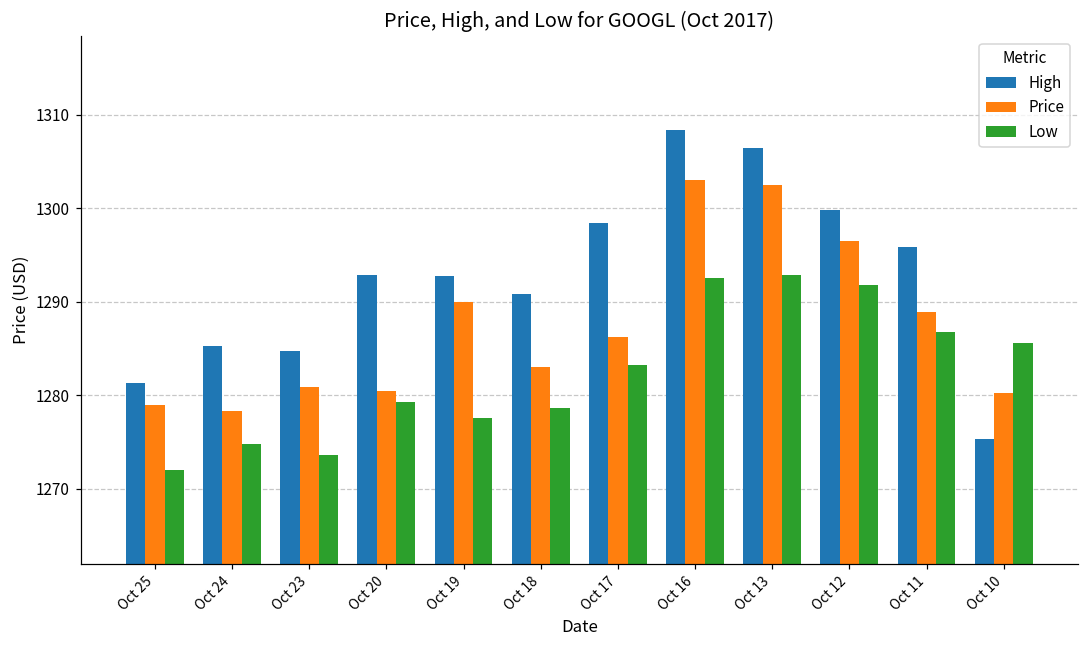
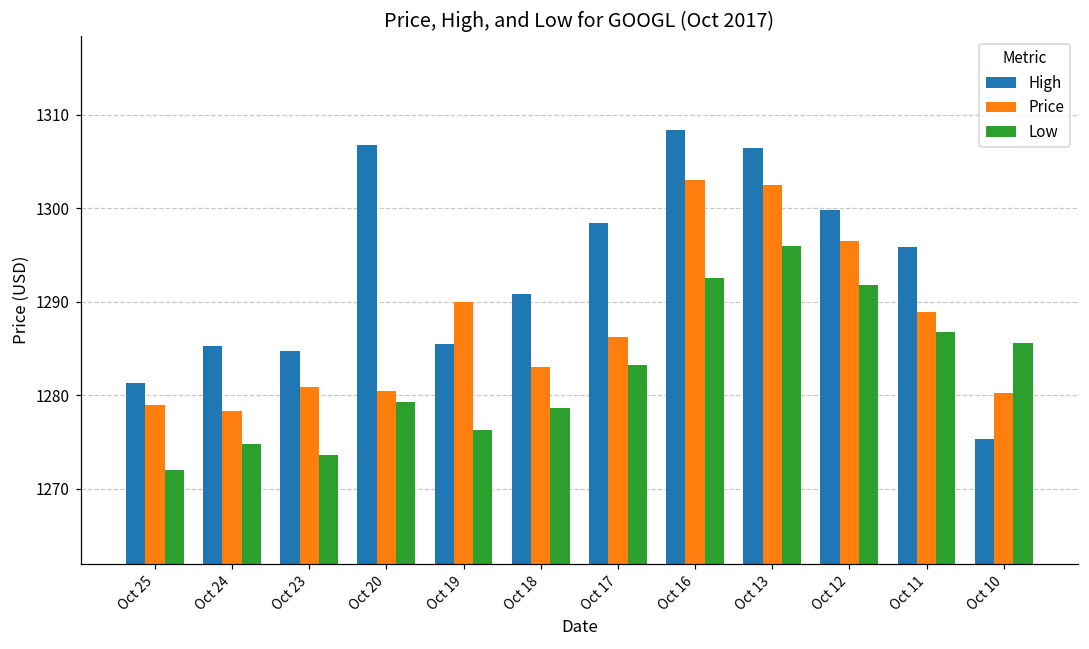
High, Oct 20: 1293 -> 1307
High, Oct 19: 1293 -> 1286
Low, Oct 19: 1278 -> 1276
Low, Oct 13: 1293 -> 1296
